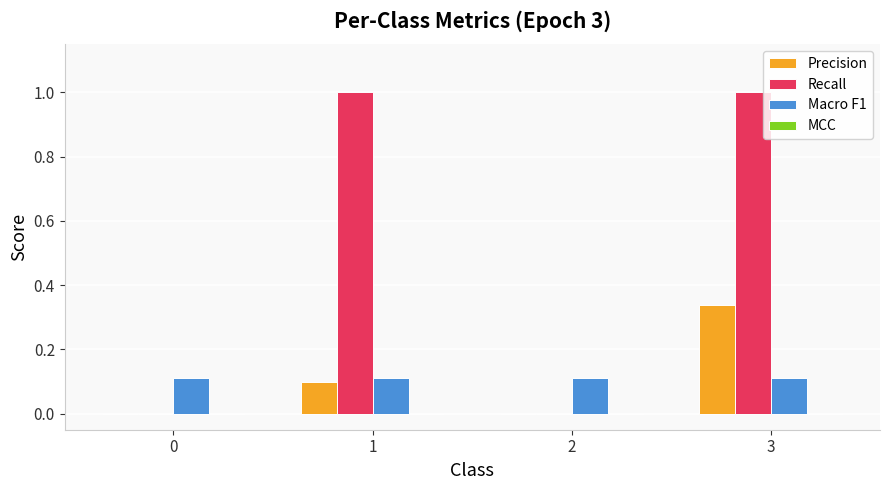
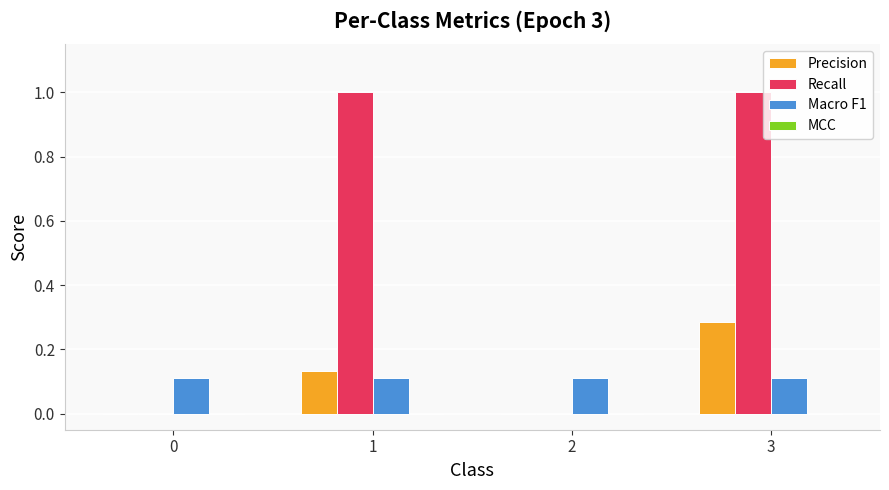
Precision, 1: 0.10 -> 0.13
Precision, 3: 0.34 -> 0.28
